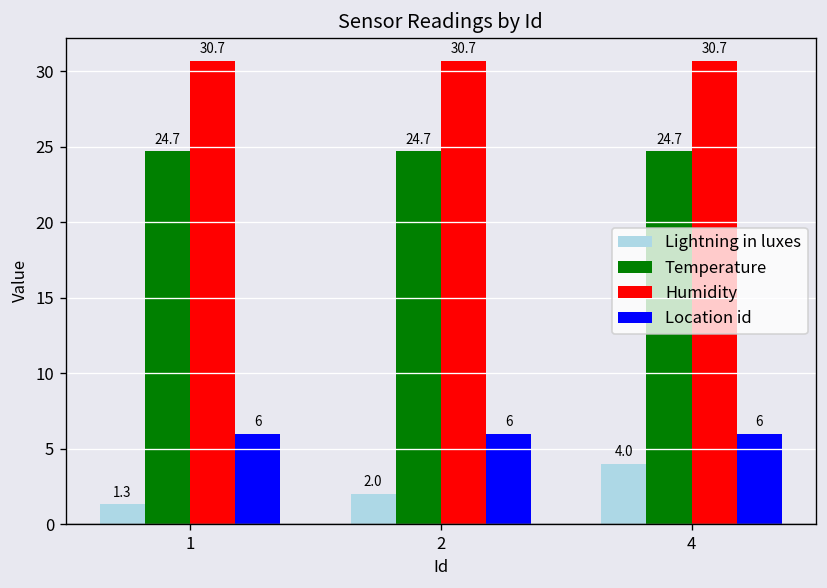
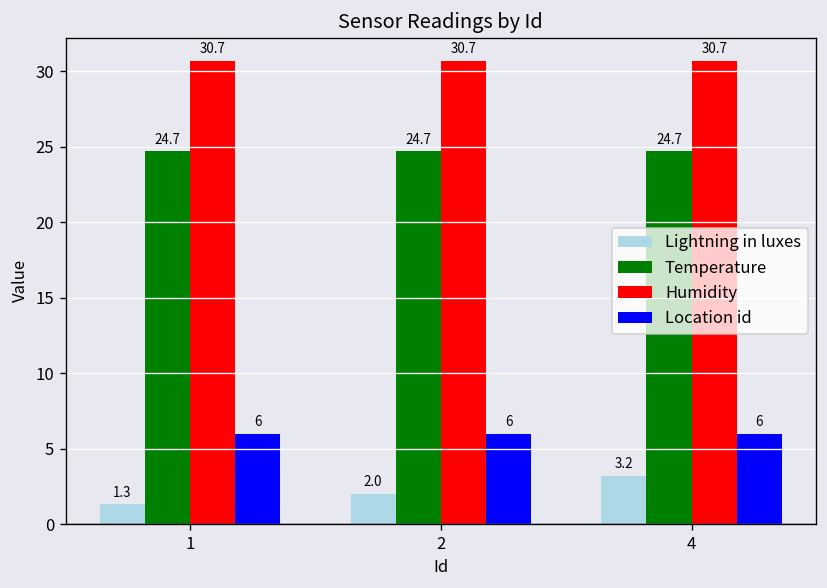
Lightning in luxes, 4: 4.0 -> 3.2
